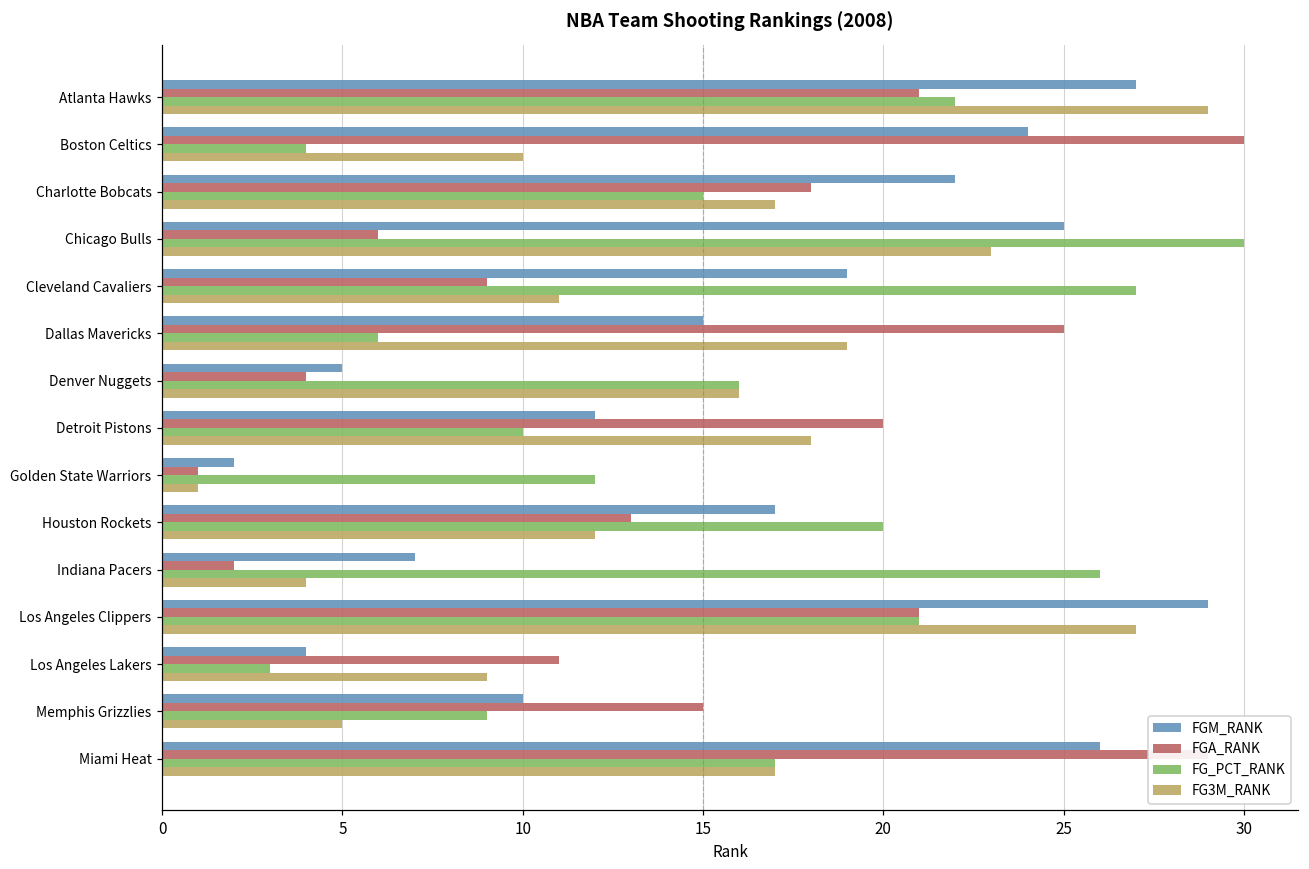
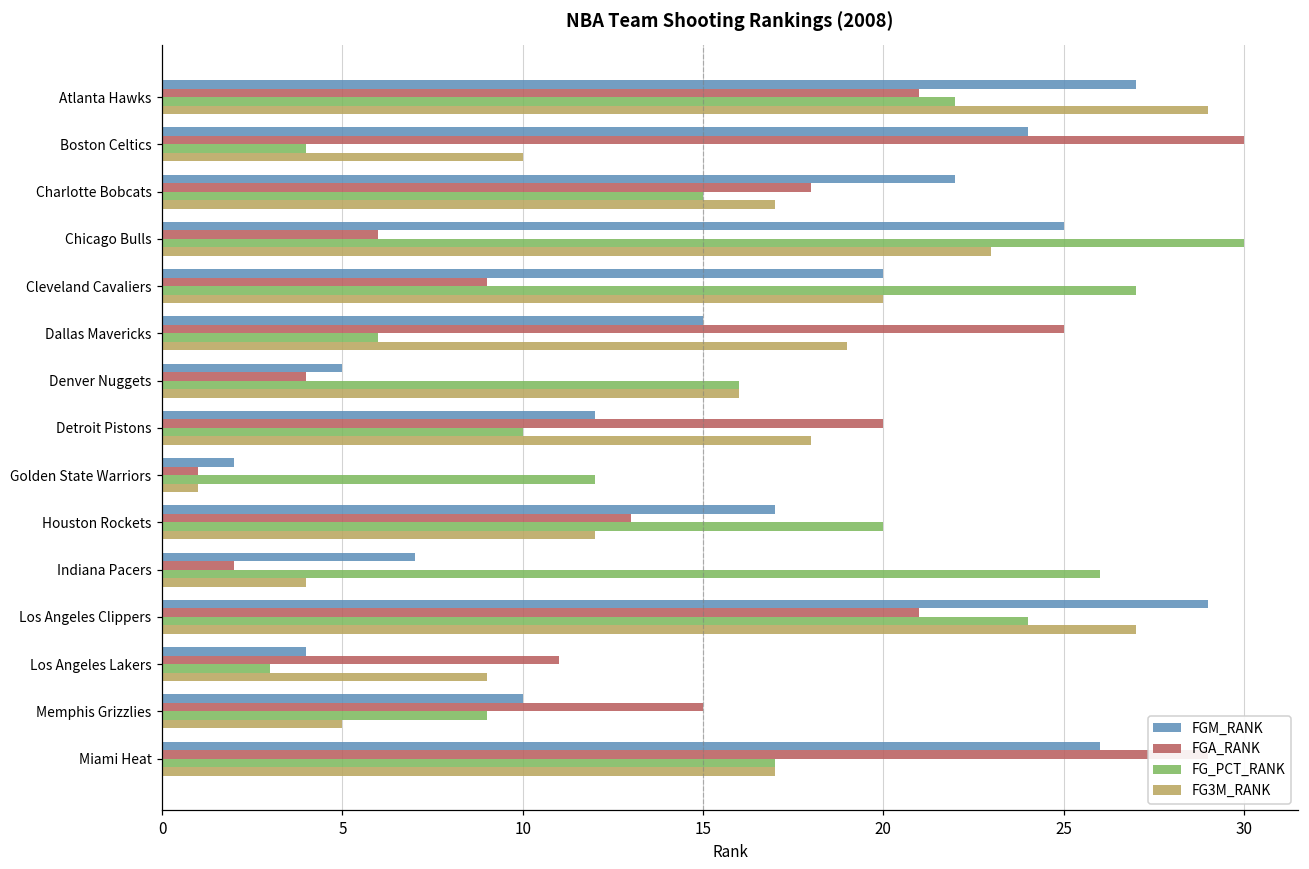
FGM_RANK, Cleveland Cavaliers: 19 -> 20
FG3M_RANK, Cleveland Cavaliers: 11 -> 20
FG_PCT_RANK, Los Angeles Clippers: 21 -> 24
